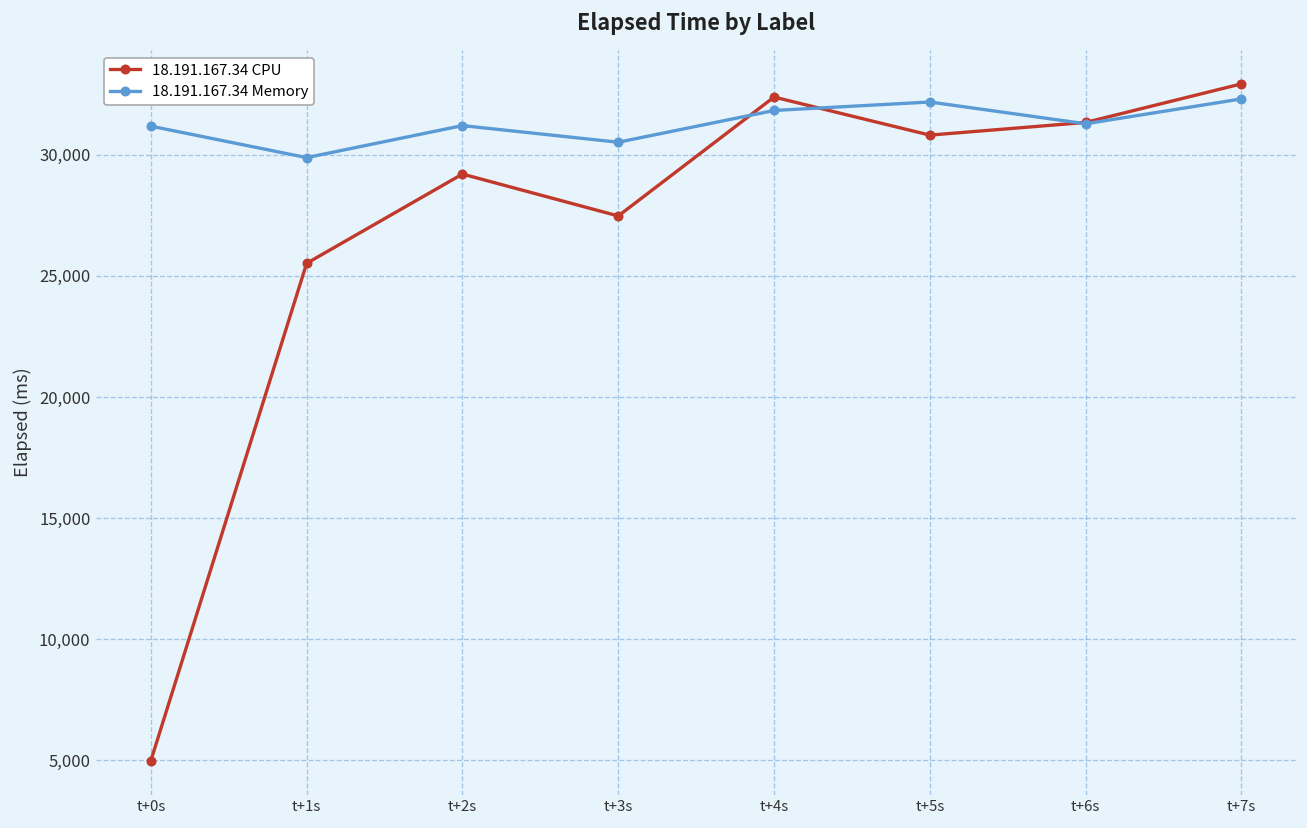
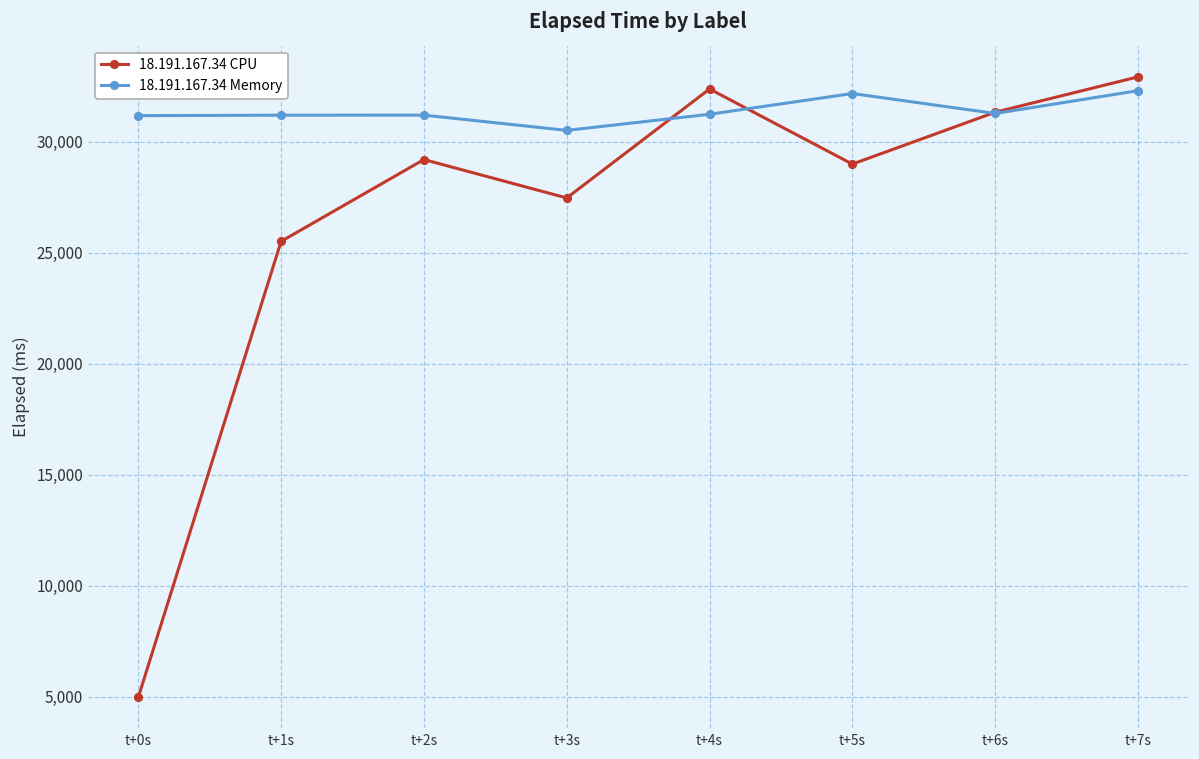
18.191.167.34 Memory, t+1s: 29,900 -> 31,200
18.191.167.34 Memory, t+4s: 31,800 -> 31,200
18.191.167.34 CPU, t+5s: 30,800 -> 29,000
